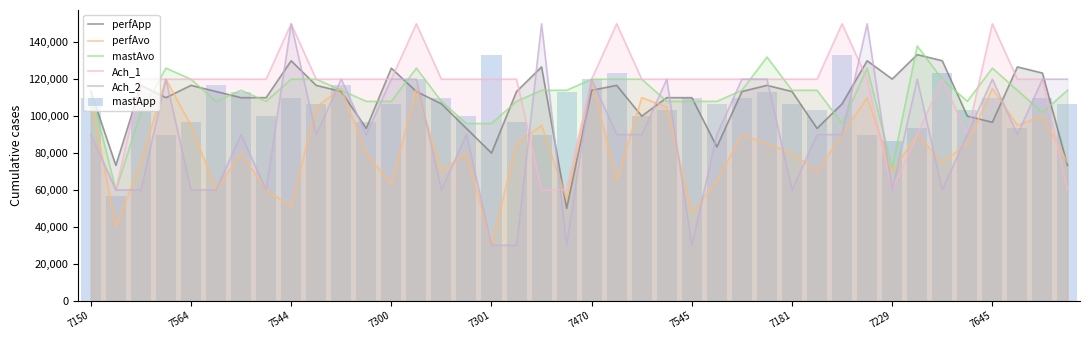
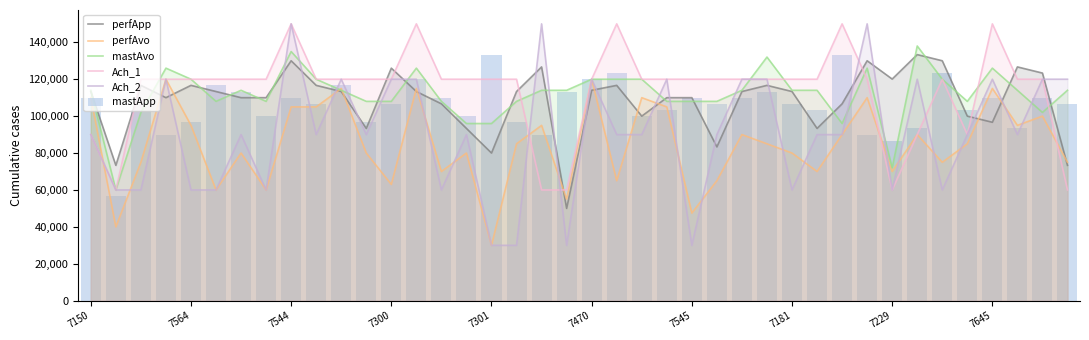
perfAvo, 7544: 51,000 -> 105,000
mastAvo, 7544: 120,000 -> 135,000
